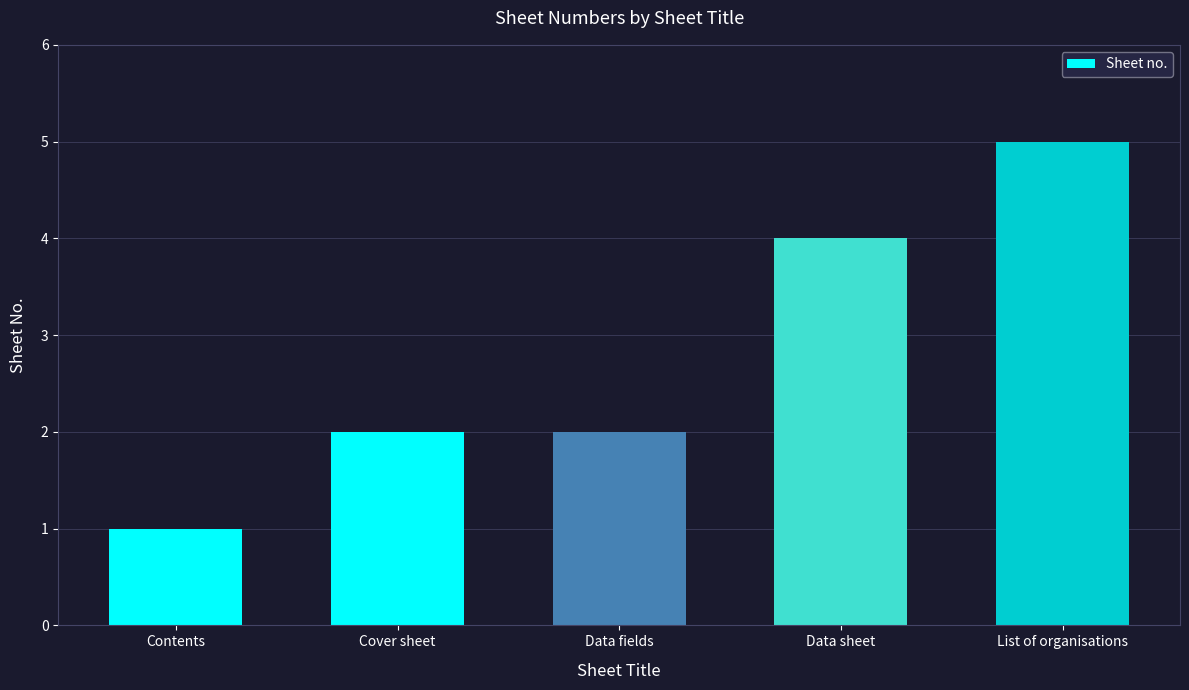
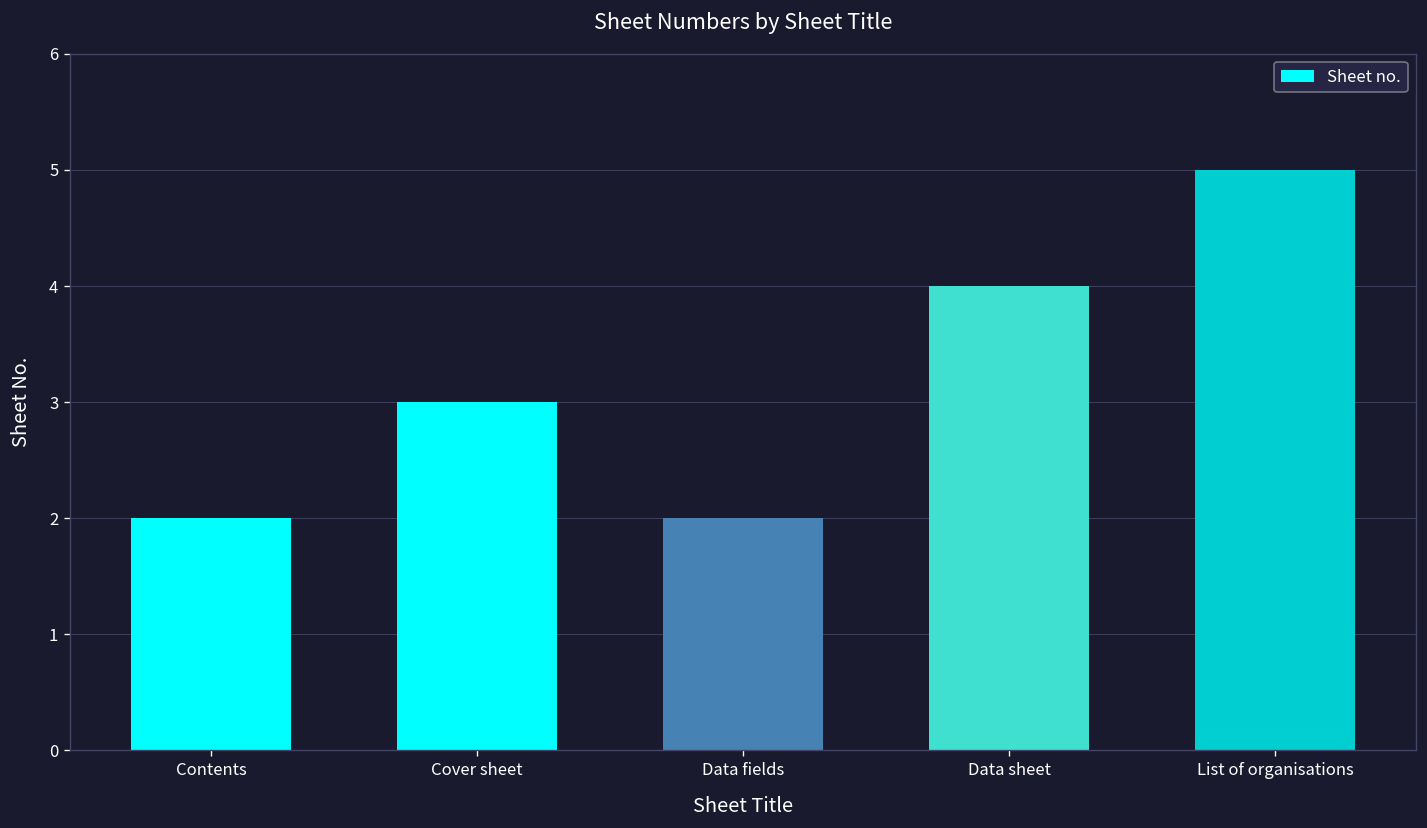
Contents: 1 -> 2
Cover sheet: 2 -> 3
